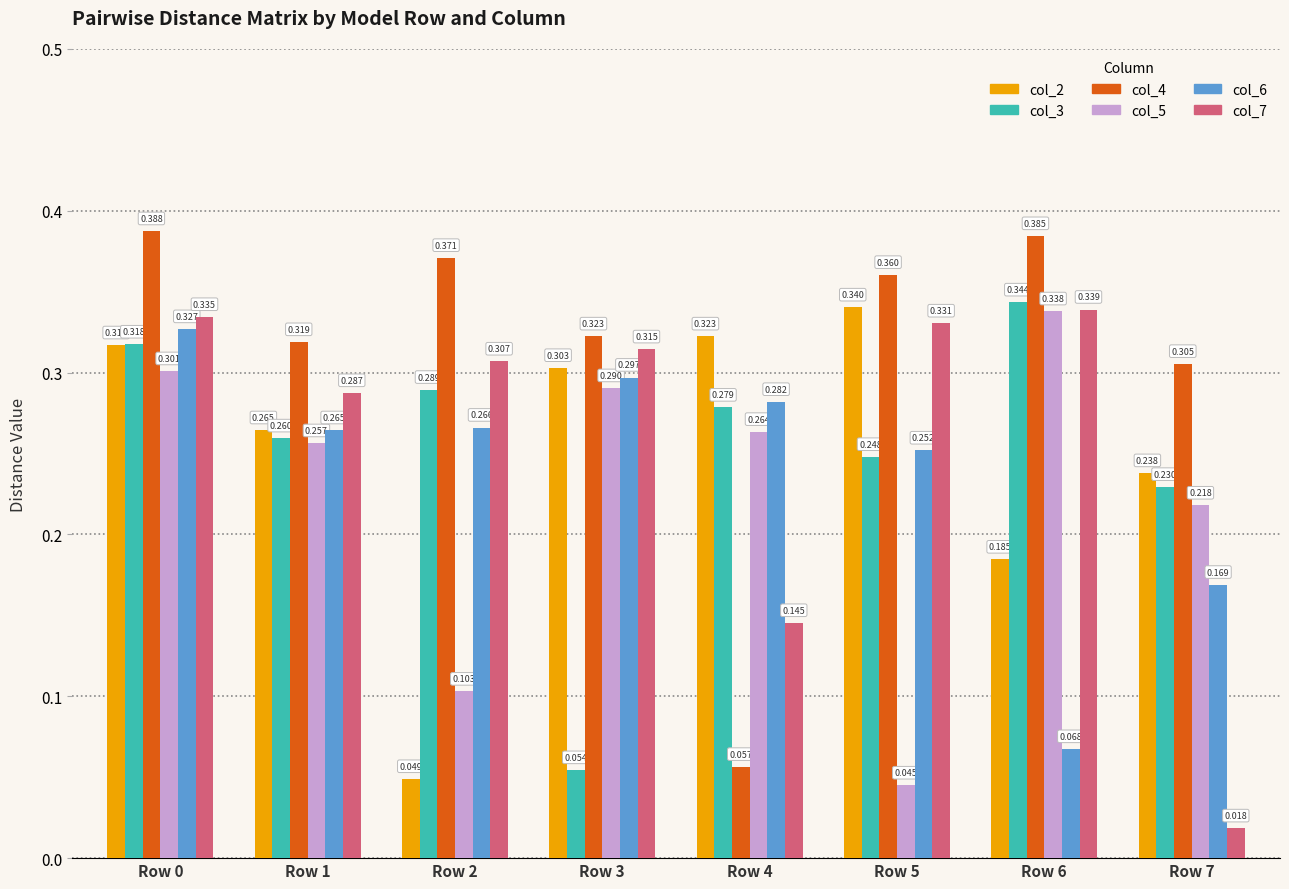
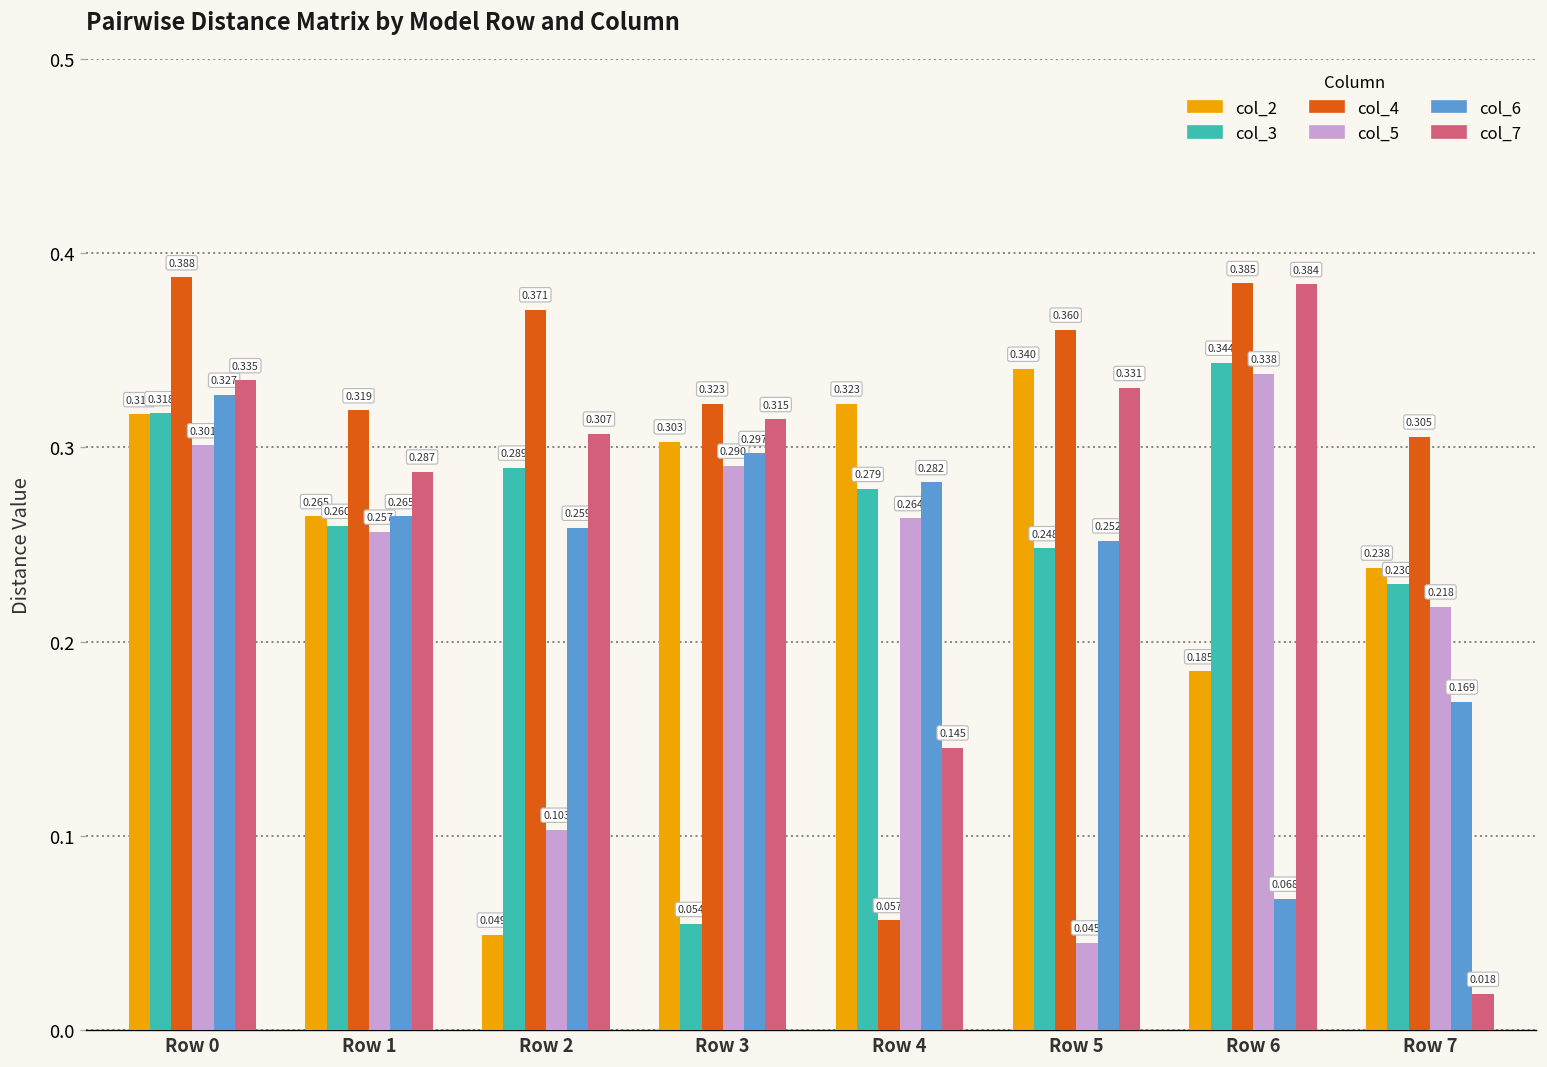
col_6, Row 2: 0.266 -> 0.259
col_7, Row 6: 0.339 -> 0.384
